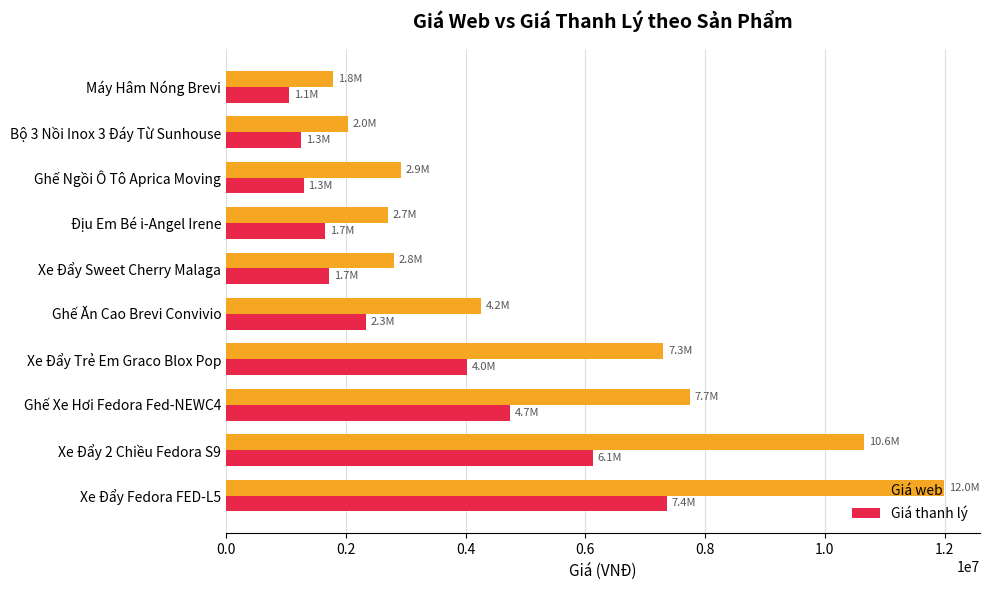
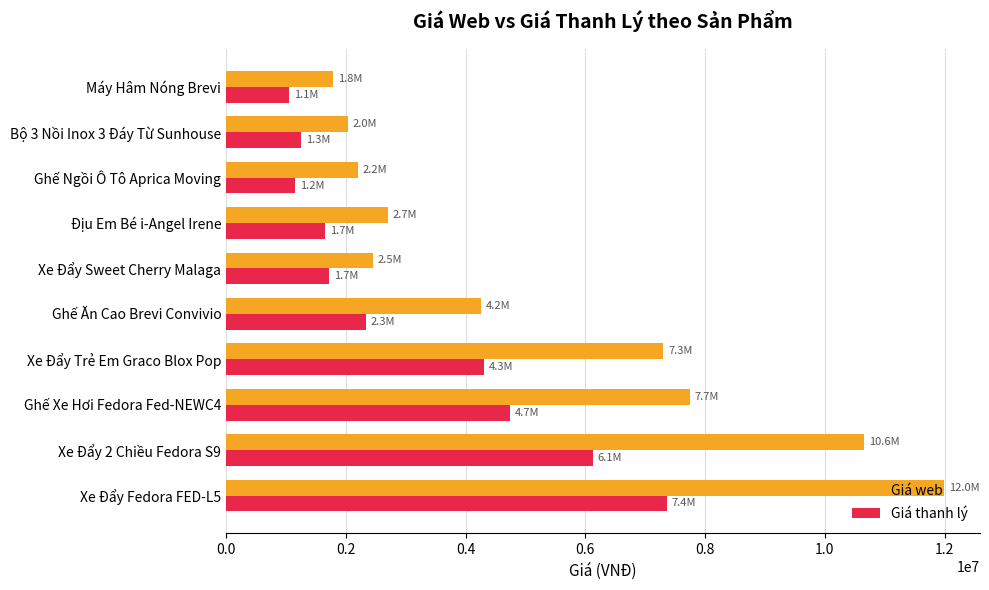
Giá web, Ghế Ngồi Ô Tô Aprica Moving: 2.9M -> 2.2M
Giá thanh lý, Ghế Ngồi Ô Tô Aprica Moving: 1.3M -> 1.2M
Giá web, Xe Đẩy Sweet Cherry Malaga: 2.8M -> 2.5M
Giá thanh lý, Xe Đẩy Trẻ Em Graco Blox Pop: 4.0M -> 4.3M
